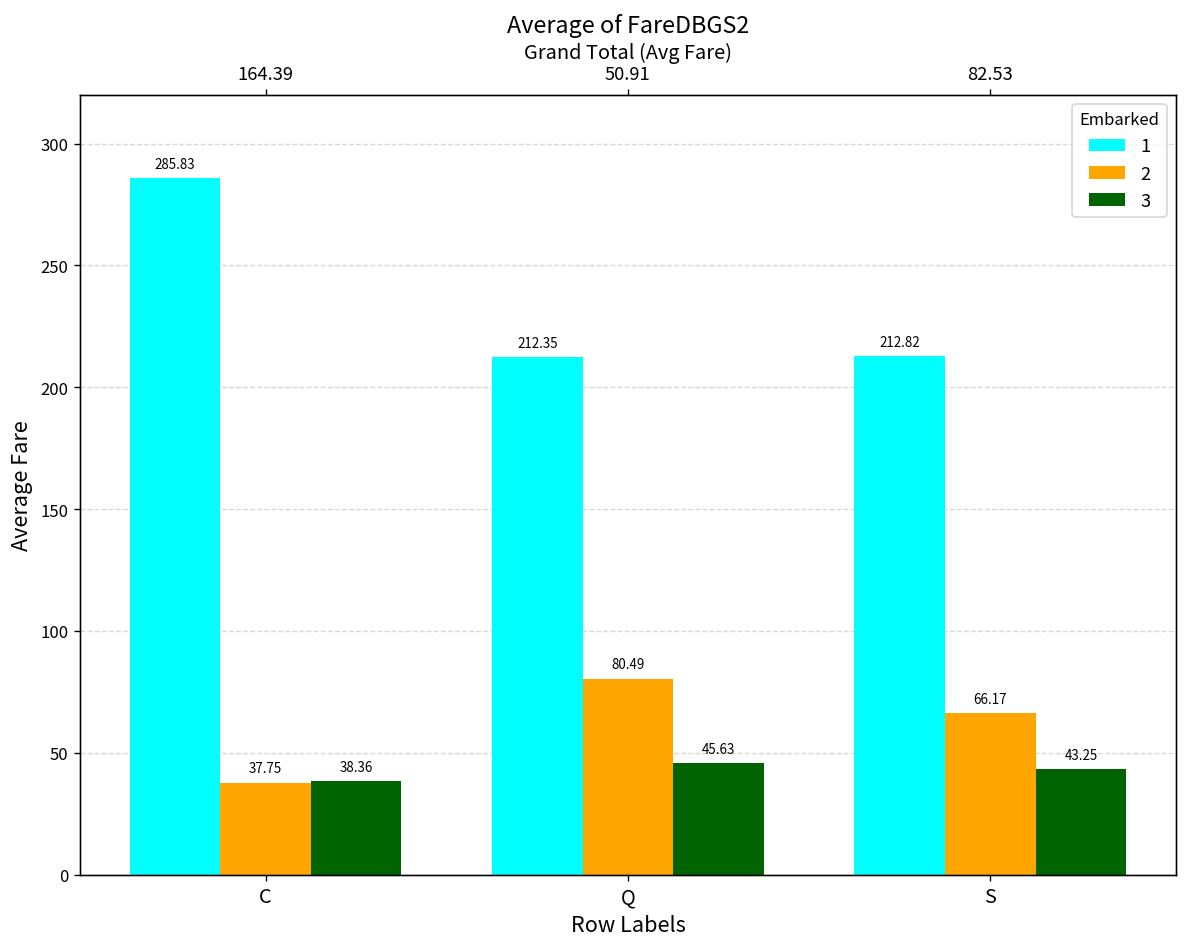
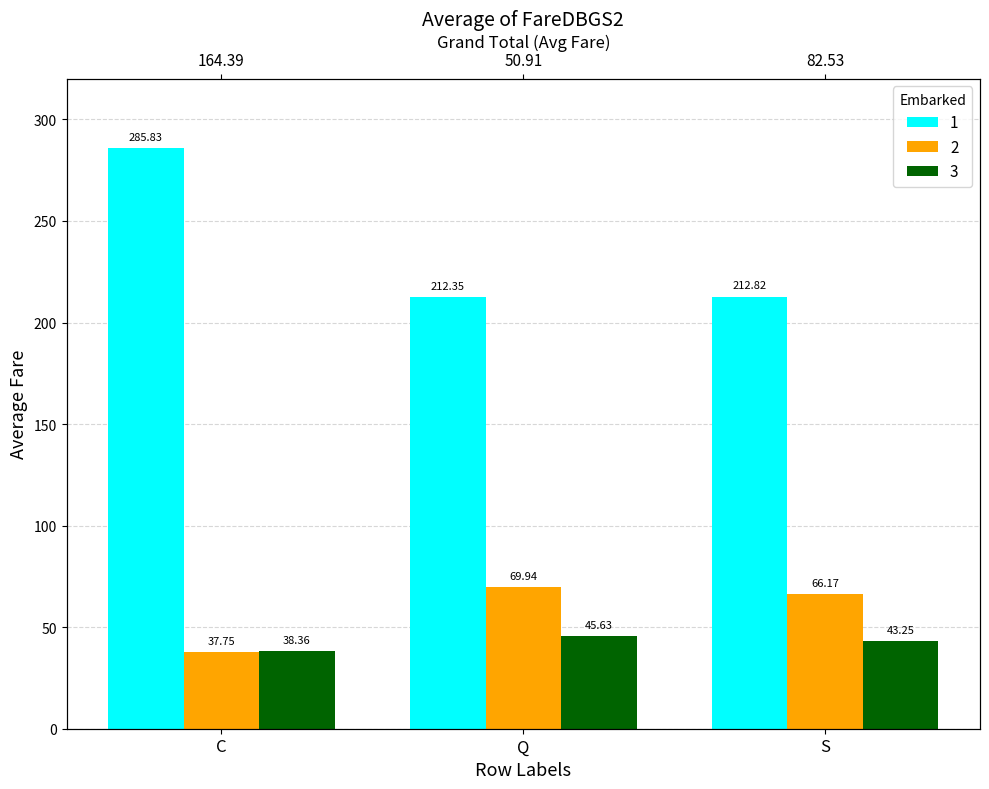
2, Q: 80.49 -> 69.94
